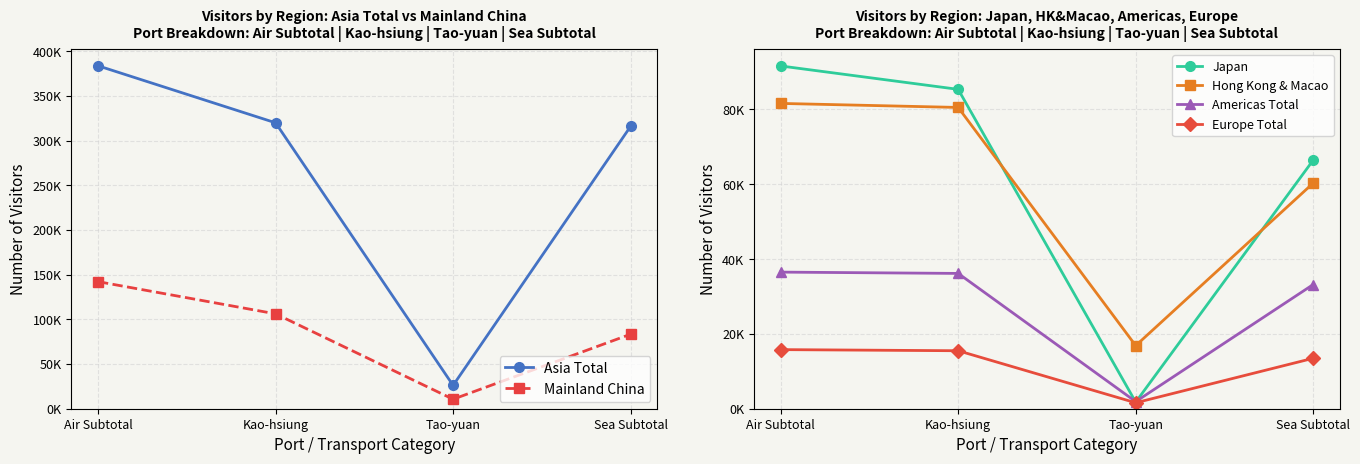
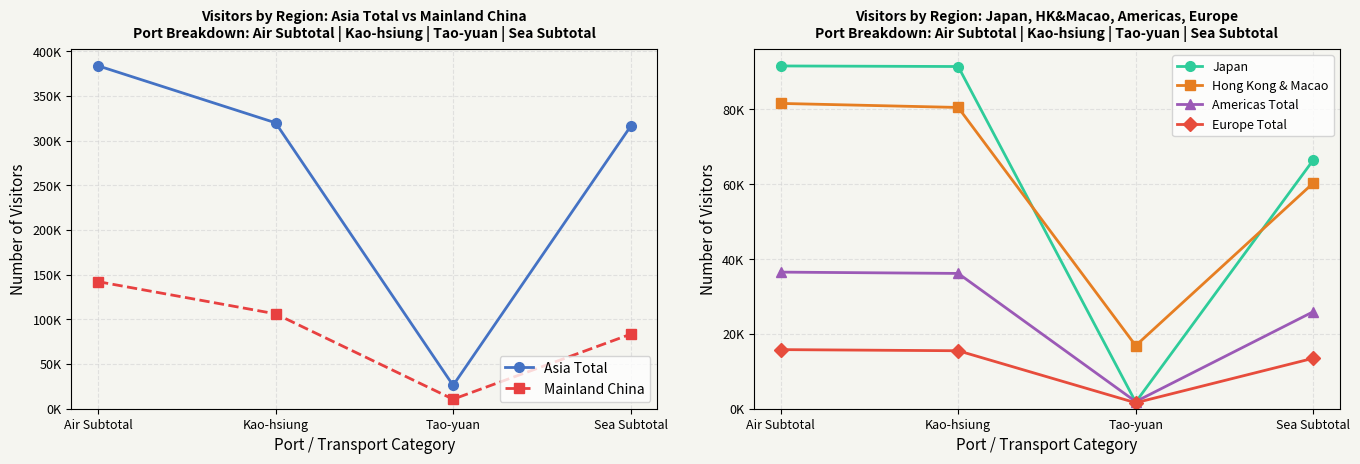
Visitors by Region: Japan, HK&Macao, Americas, Europe Port Breakdown: Air Subtotal | Kao-hsiung | Tao-yuan | Sea Subtotal, Japan, Kao-hsiung: 85000 -> 91000
Visitors by Region: Japan, HK&Macao, Americas, Europe Port Breakdown: Air Subtotal | Kao-hsiung | Tao-yuan | Sea Subtotal, Americas Total, Sea Subtotal: 33000 -> 26000
